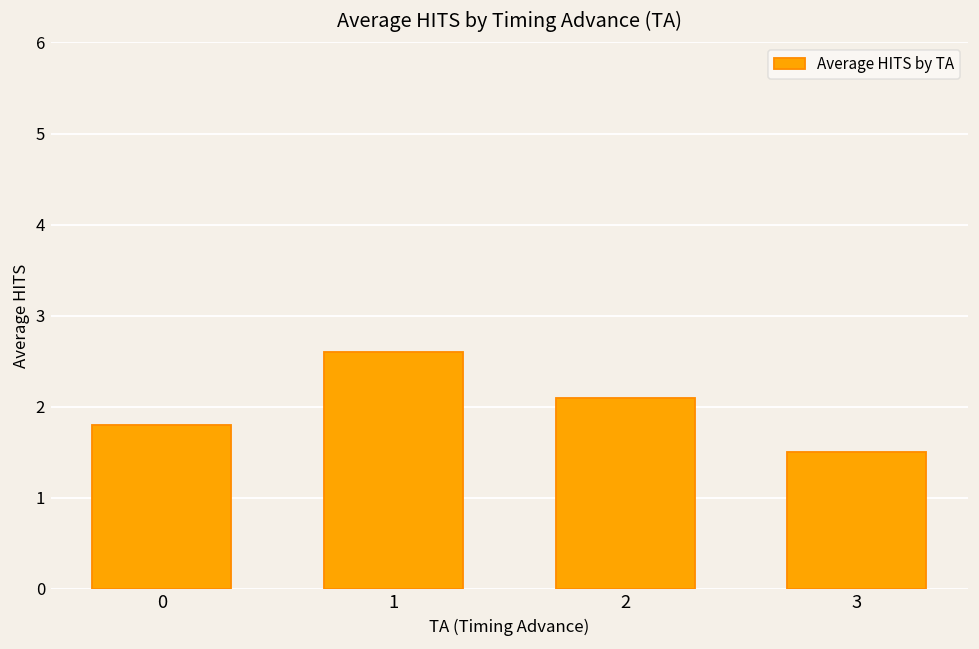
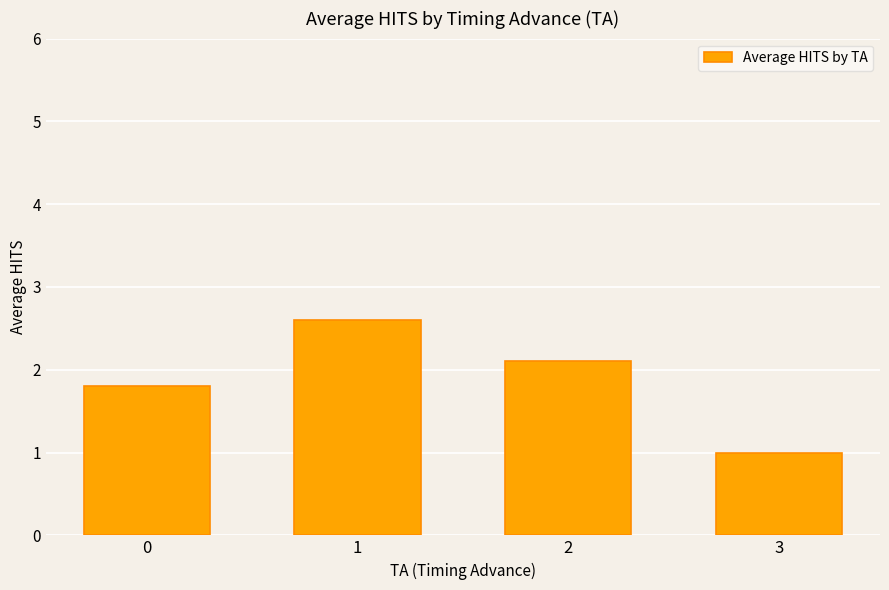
3: 1.5 -> 1.0
